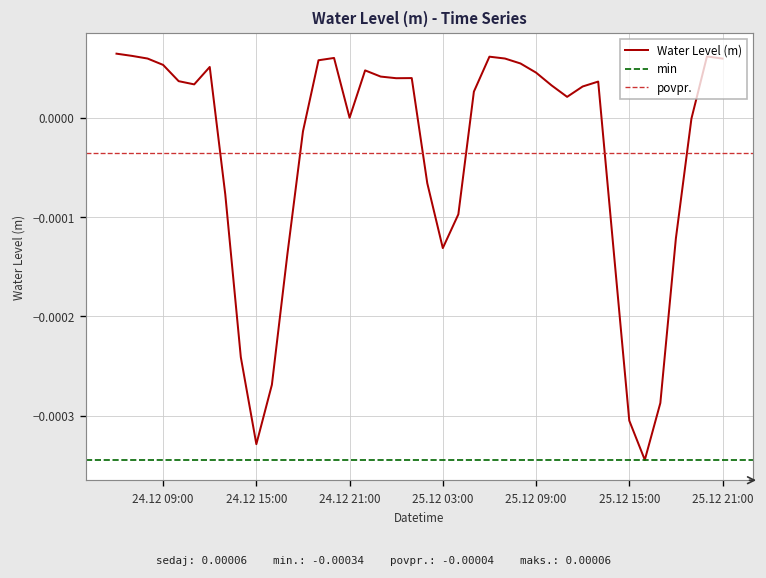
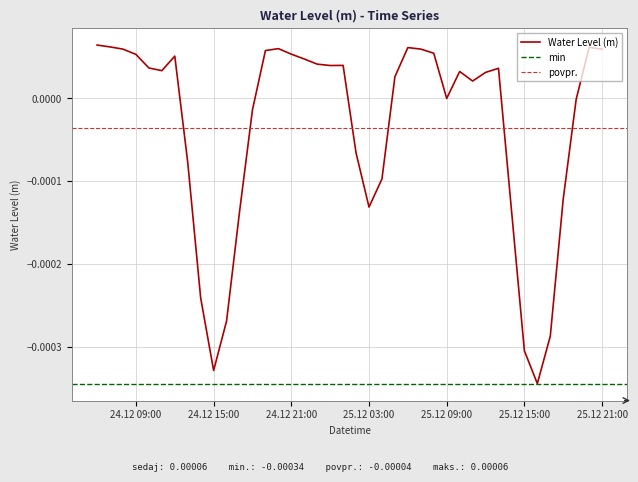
24.12 21:00: 0.0000 -> 0.0001
25.12 09:00: 0.00005 -> 0.00000
